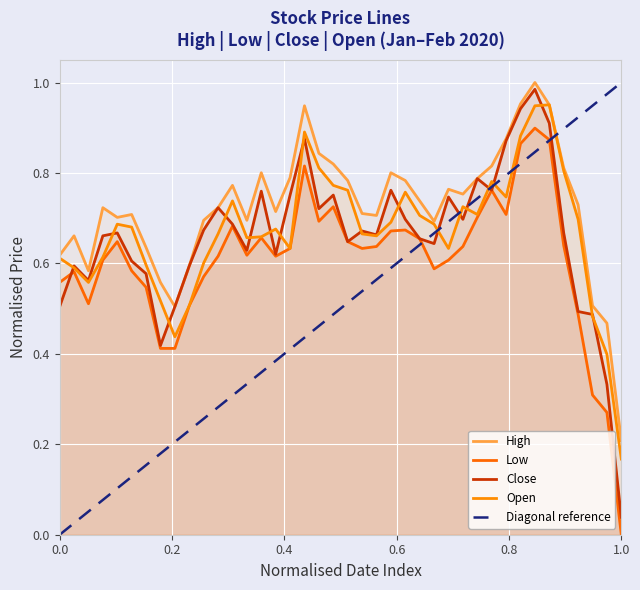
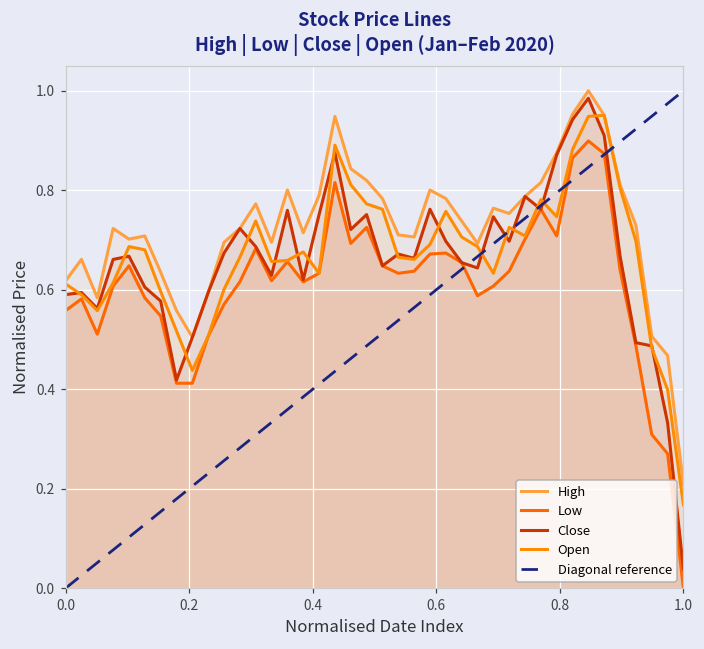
Close, 0.0: 0.50 -> 0.59
